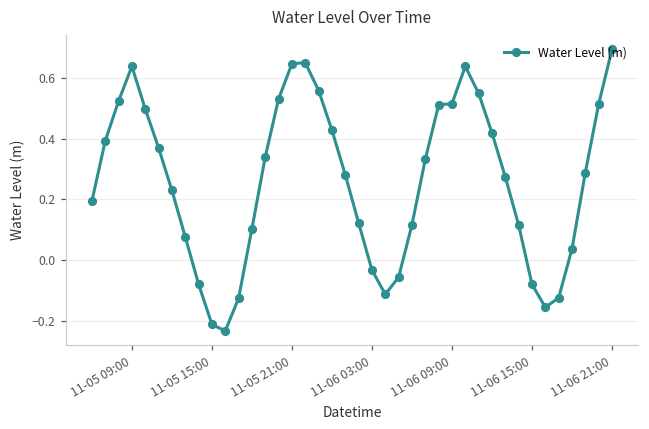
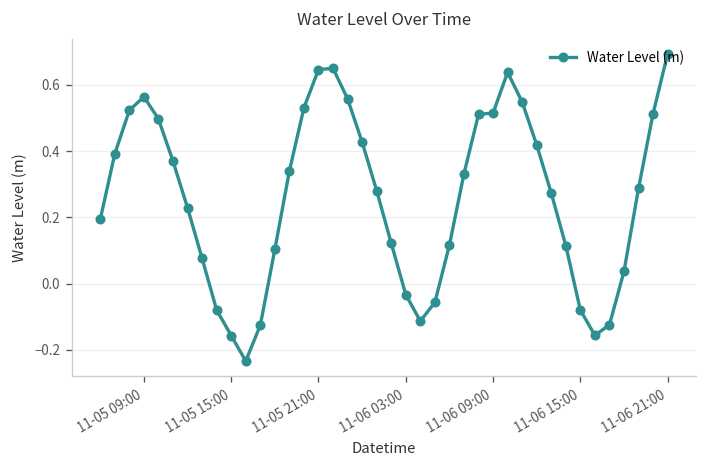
11-05 09:00: 0.64 -> 0.56
11-05 15:00: -0.21 -> -0.16
